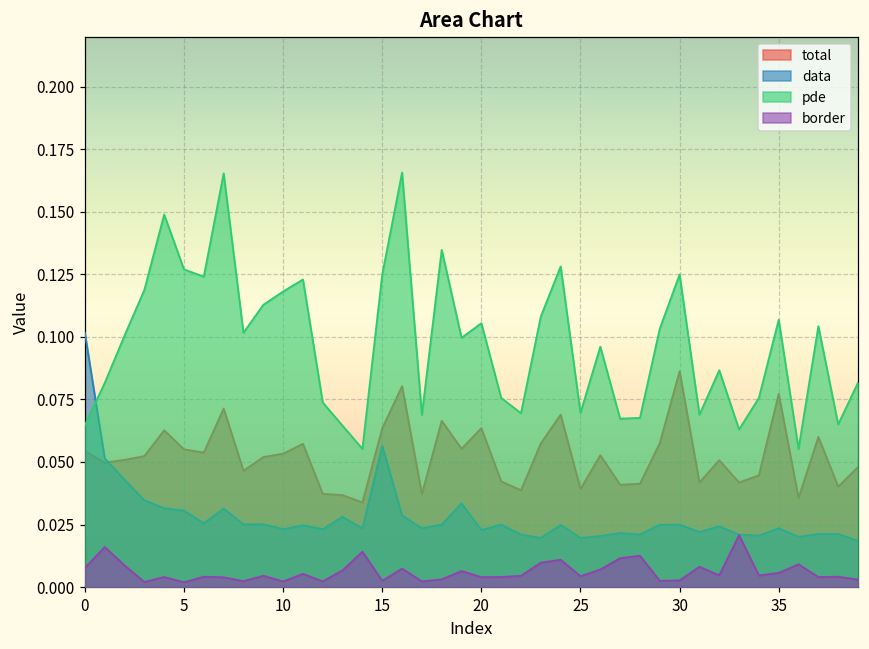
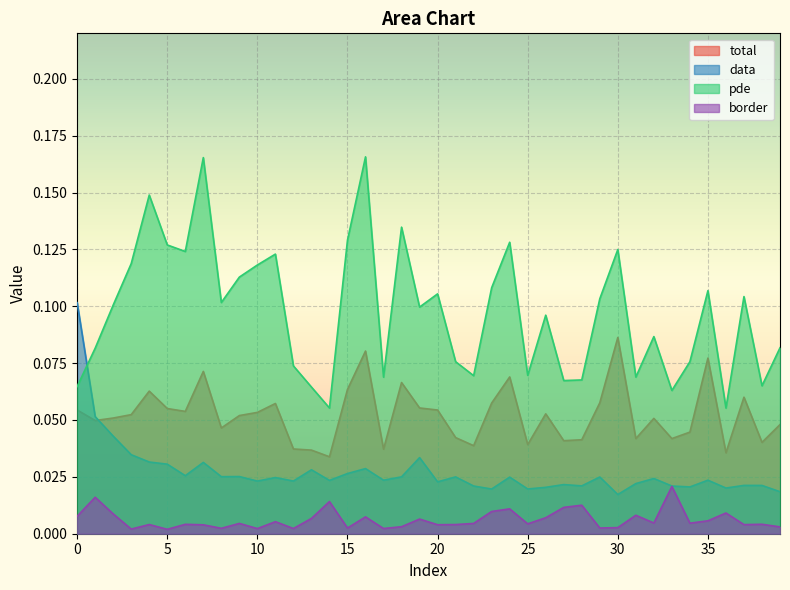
data, 15: 0.056 -> 0.026
pde, 15: 0.125 -> 0.129
total, 20: 0.064 -> 0.054
data, 30: 0.025 -> 0.017
